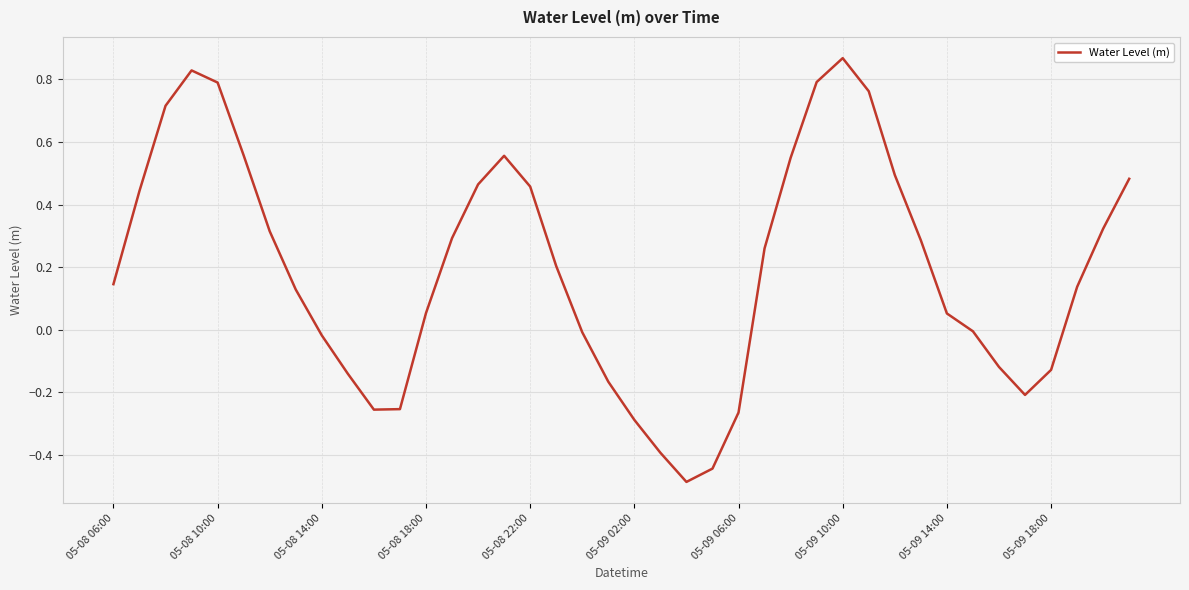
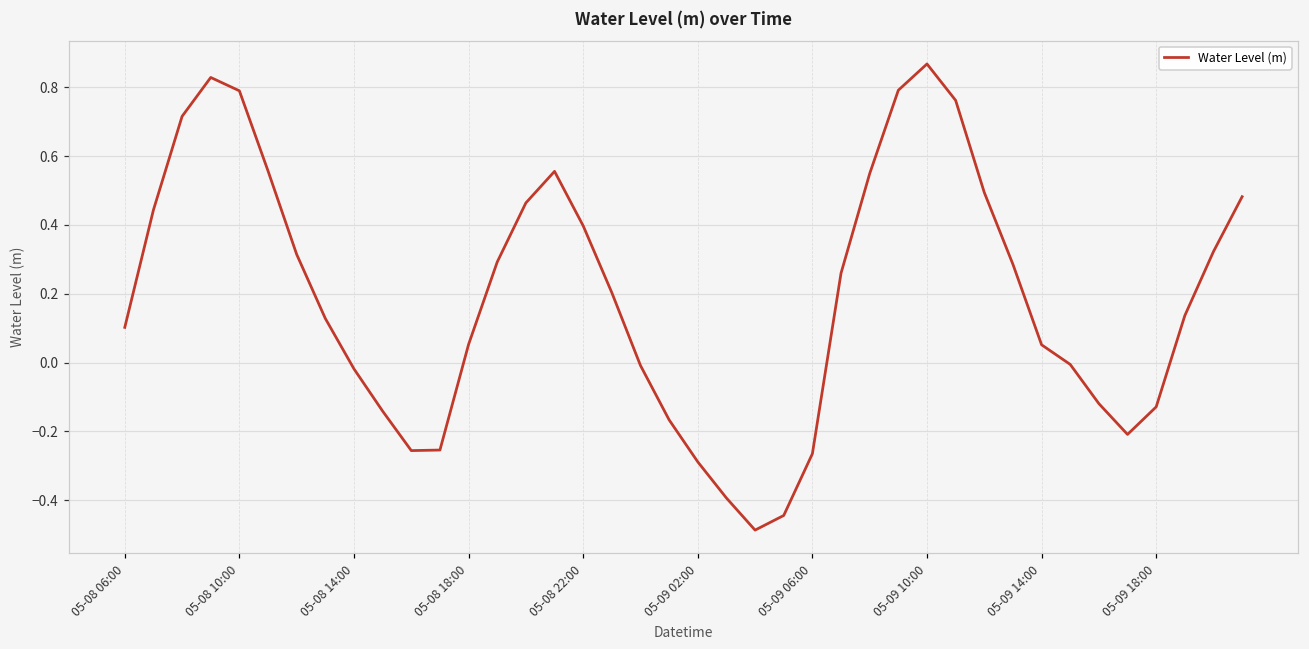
05-08 06:00: 0.15 -> 0.10
05-08 22:00: 0.46 -> 0.40
